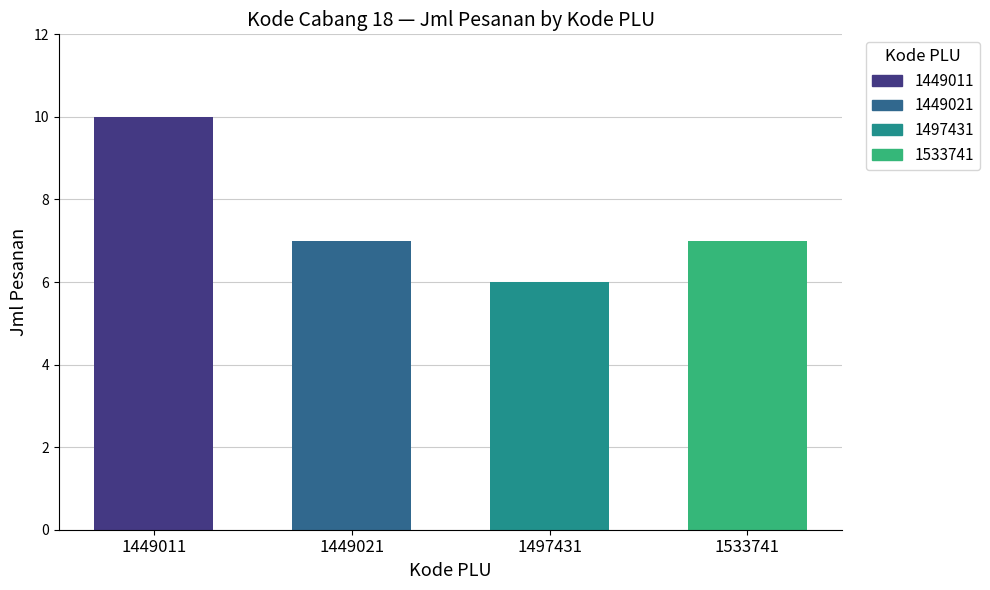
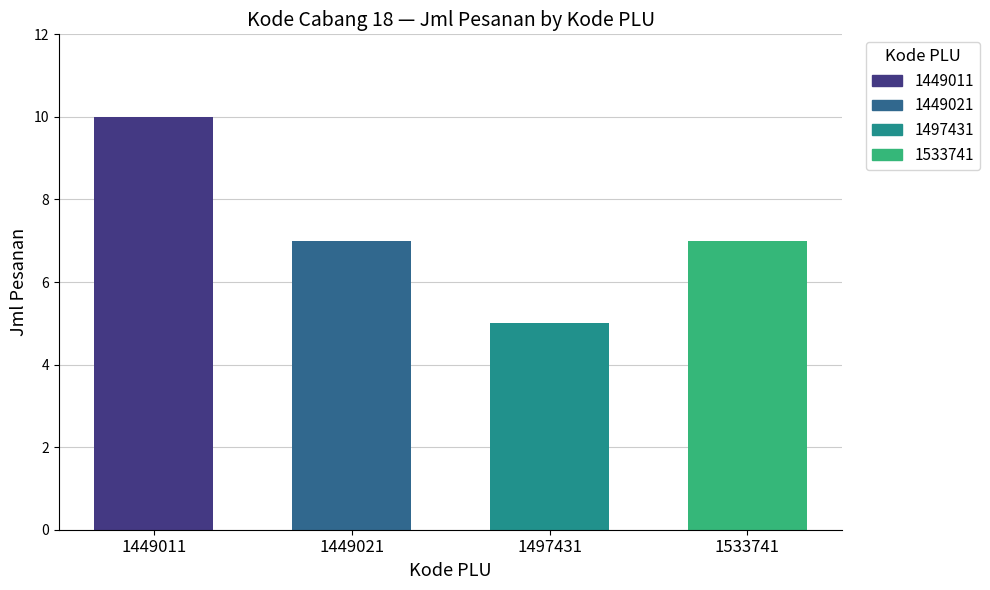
1497431: 6 -> 5
